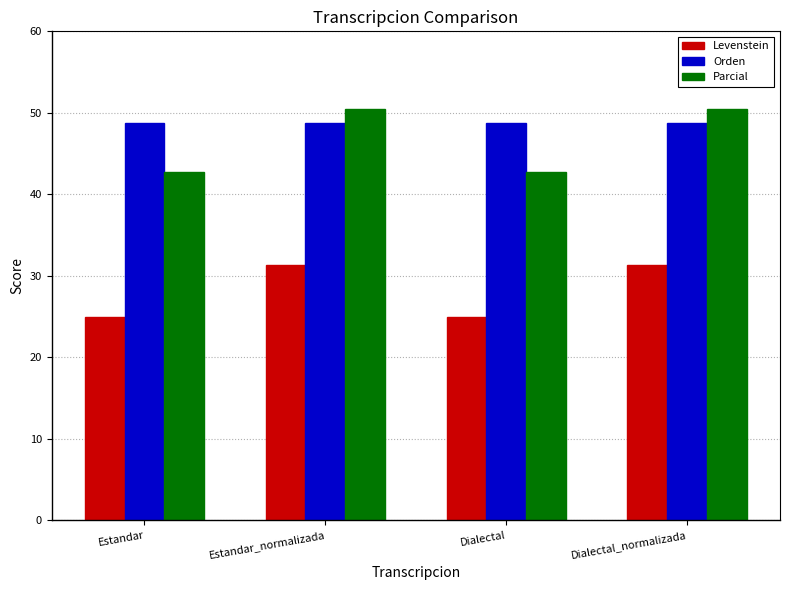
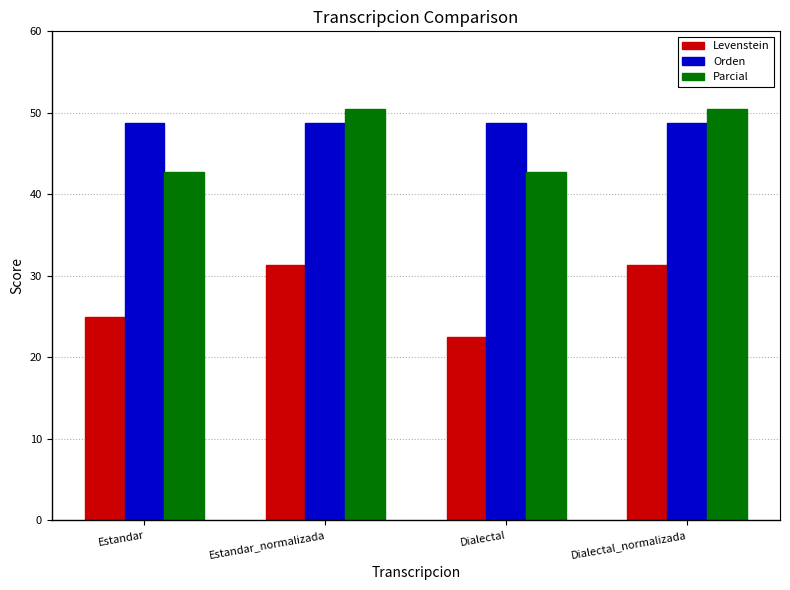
Levenstein, Dialectal: 25 -> 23
